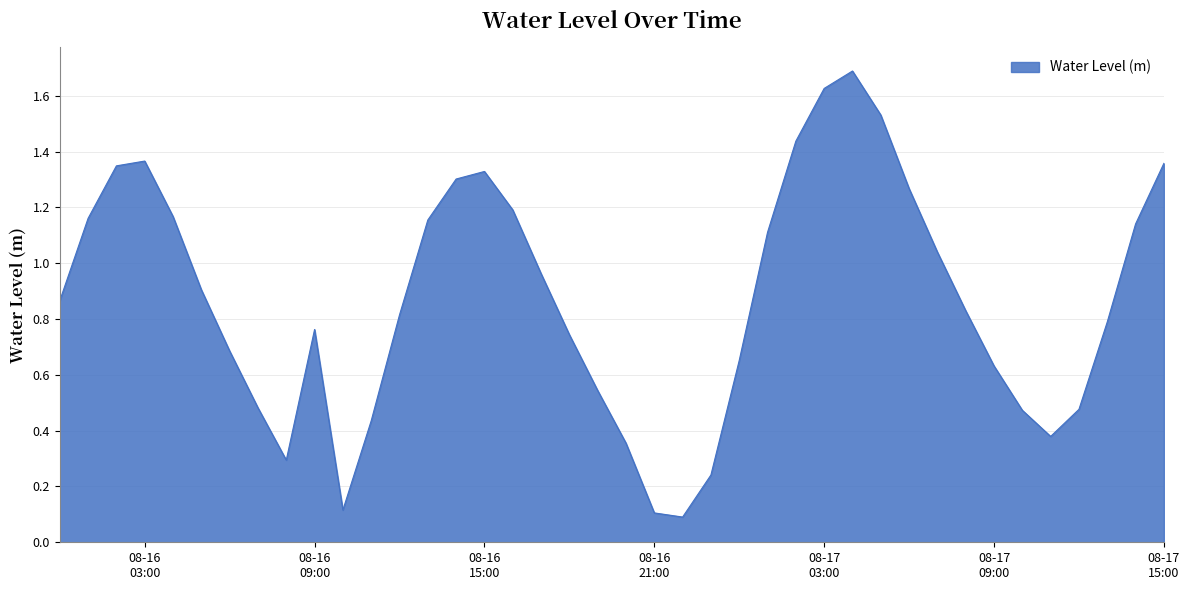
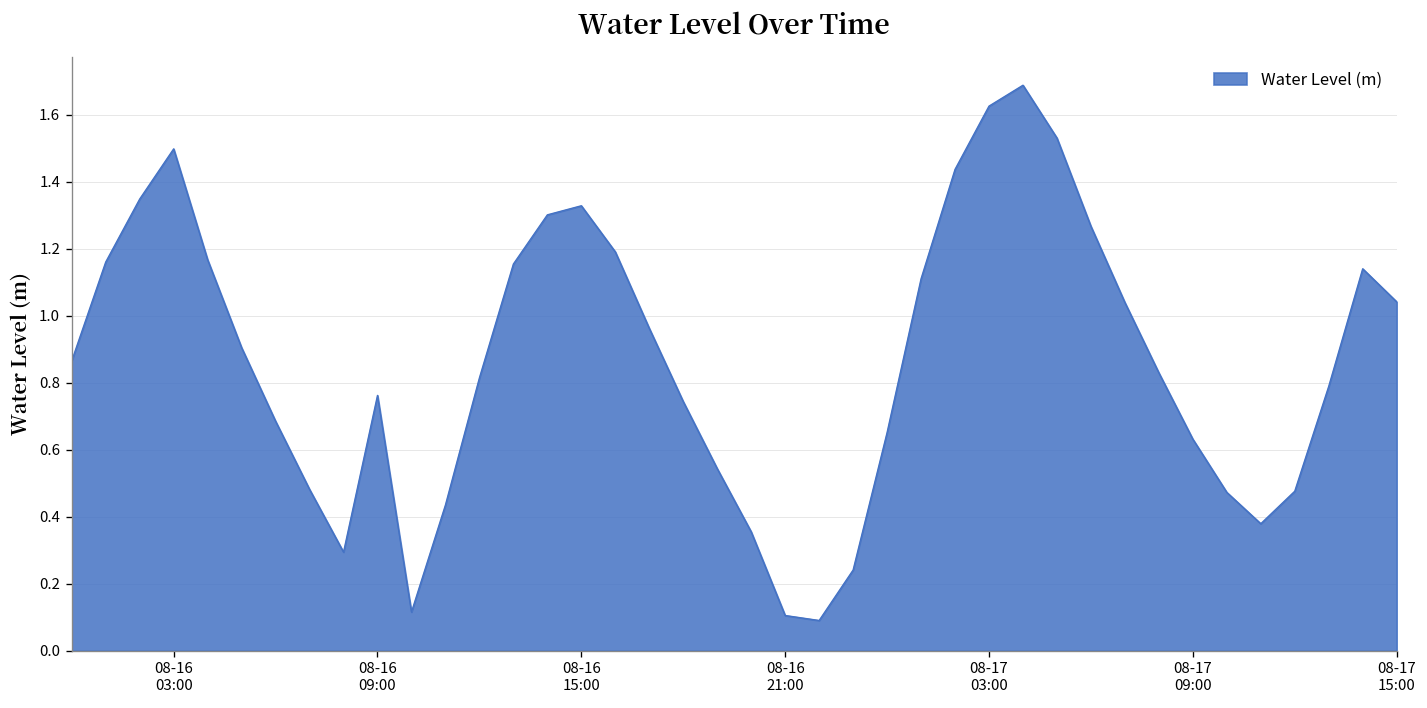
08-16 03:00: 1.37 -> 1.50
08-17 15:00: 1.36 -> 1.04
